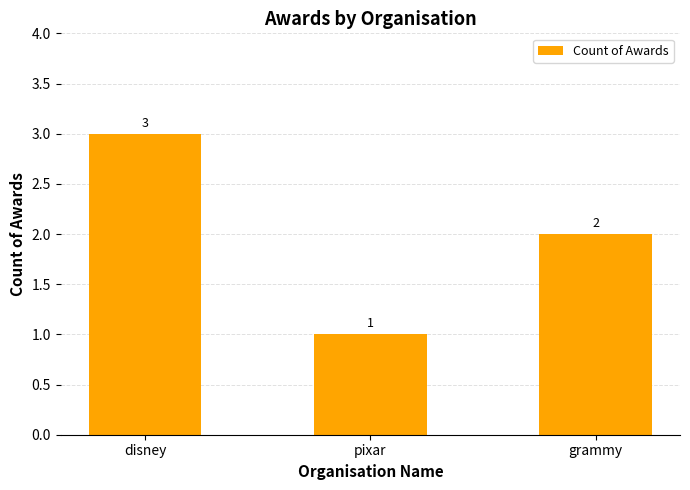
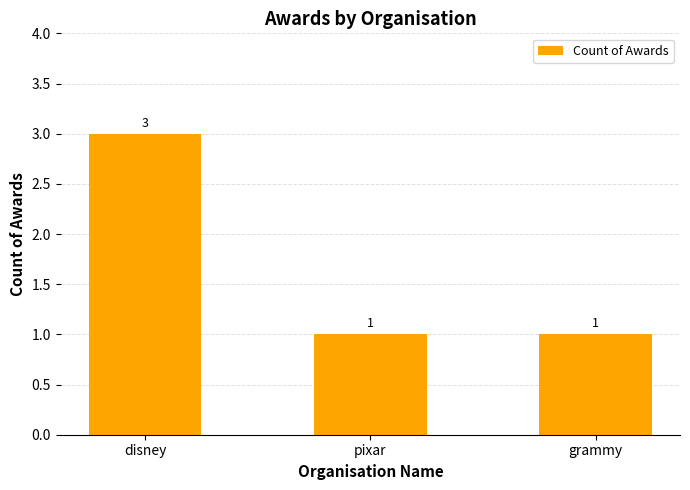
grammy: 2 -> 1
